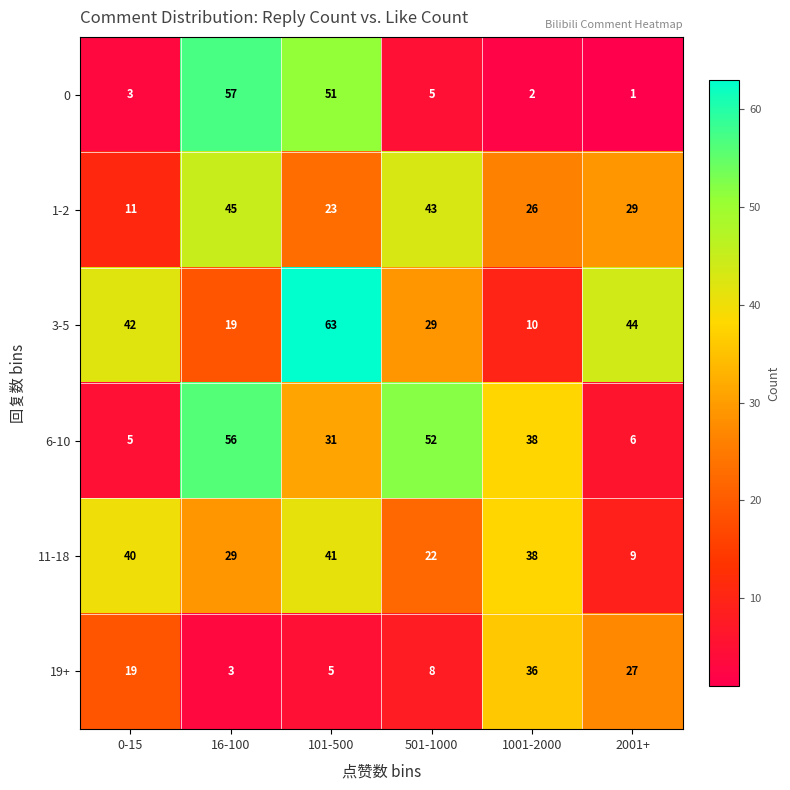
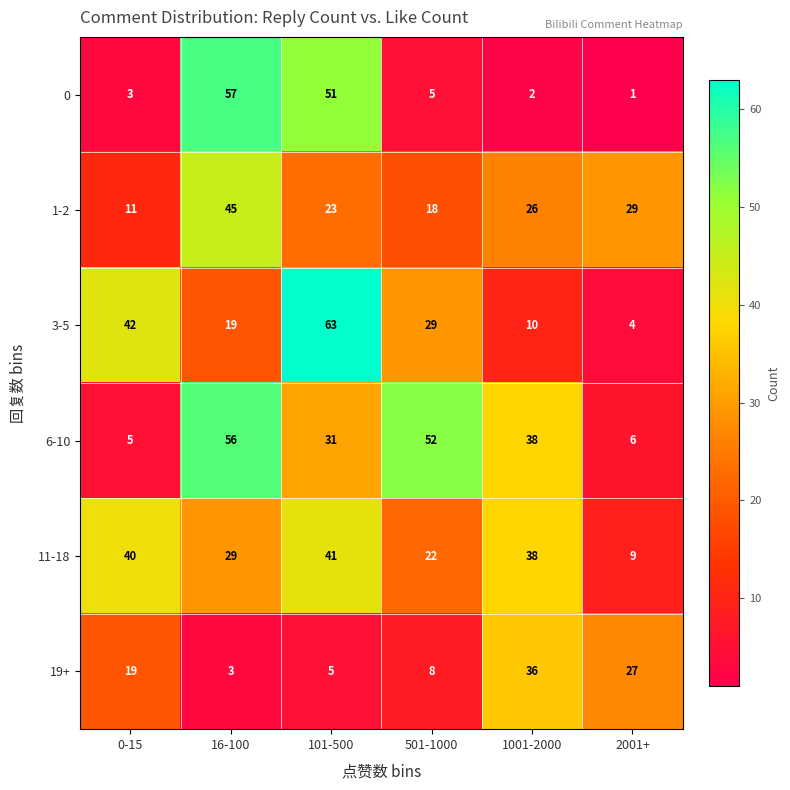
1-2, 501-1000: 43 -> 18
3-5, 2001+: 44 -> 4
